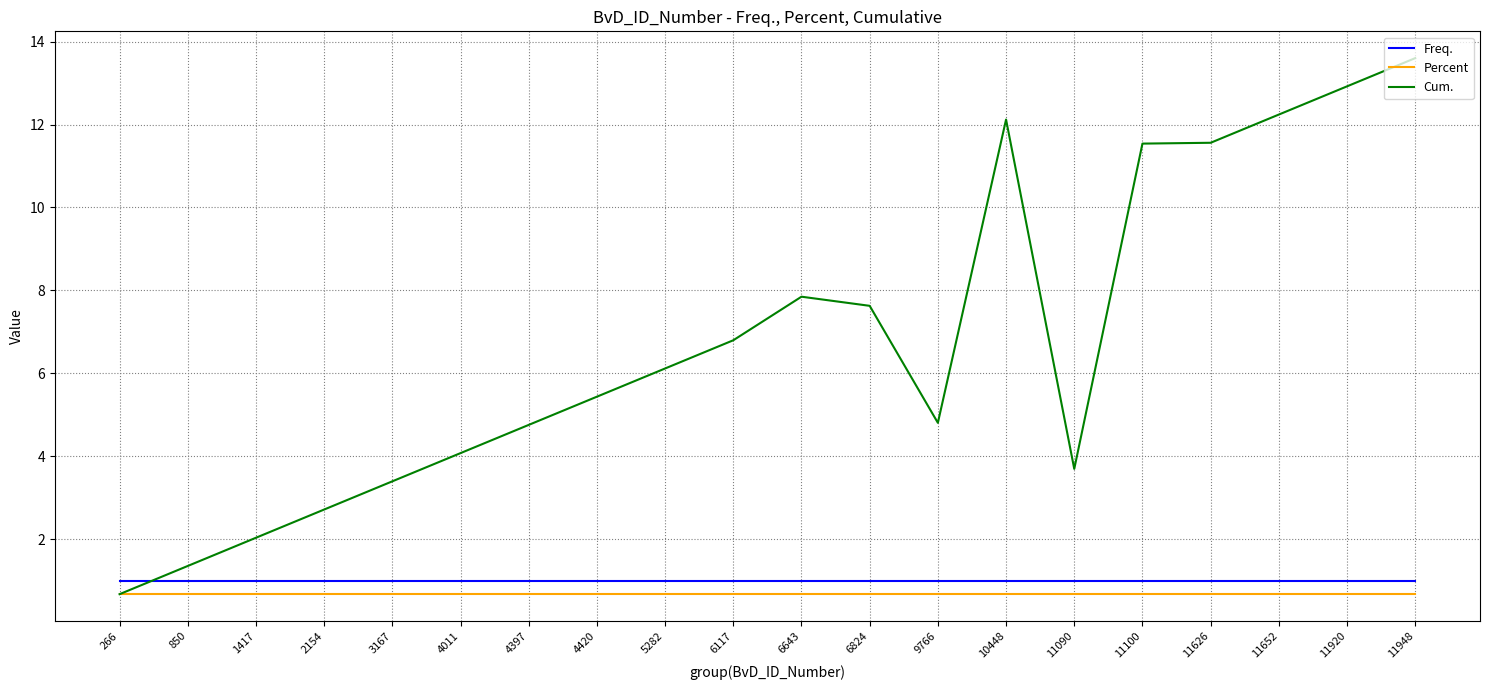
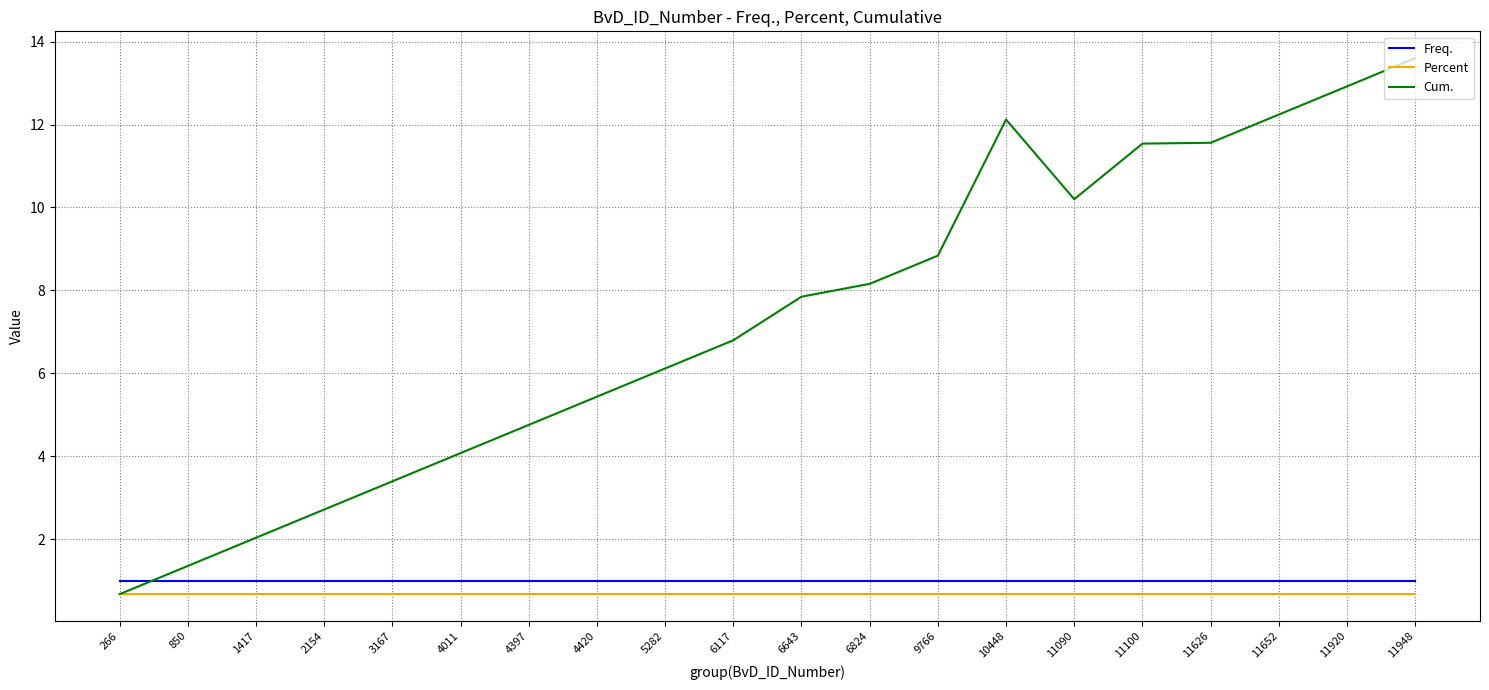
Cum., 6824: 7.6 -> 8.2
Cum., 9766: 4.8 -> 8.8
Cum., 11090: 3.7 -> 10.2
